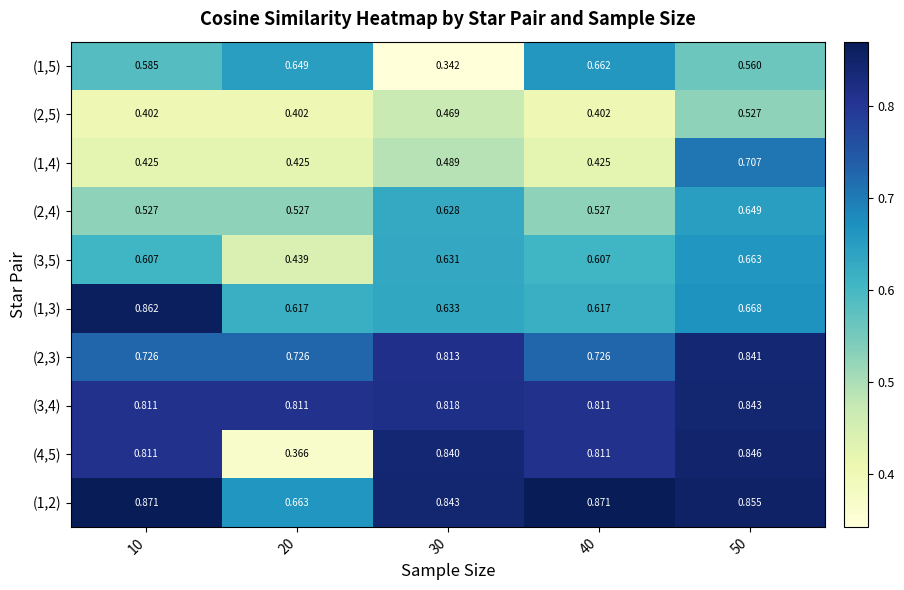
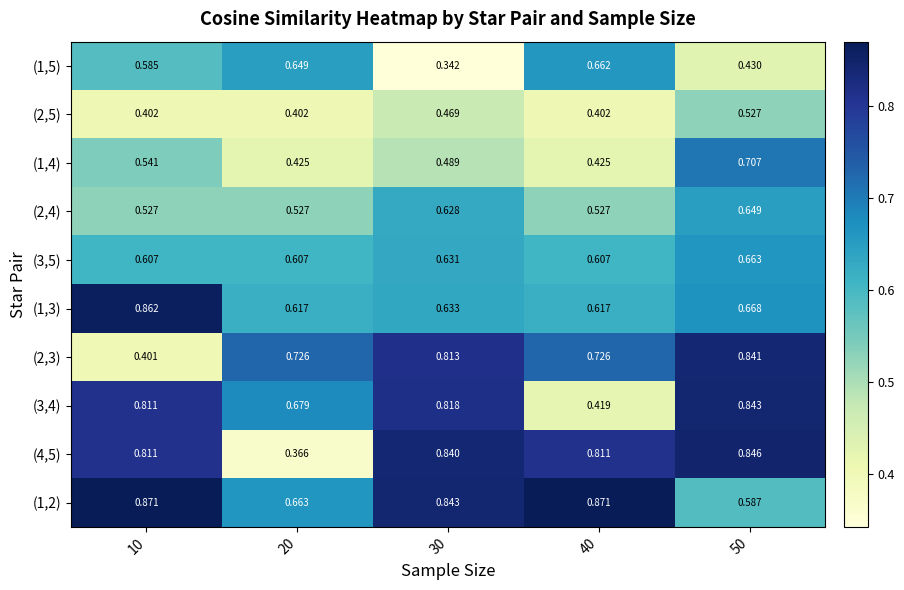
(1,5), 50: 0.560 -> 0.430
(1,4), 10: 0.425 -> 0.541
(3,5), 20: 0.439 -> 0.607
(2,3), 10: 0.726 -> 0.401
(3,4), 20: 0.811 -> 0.679
(3,4), 40: 0.811 -> 0.419
(1,2), 50: 0.855 -> 0.587
